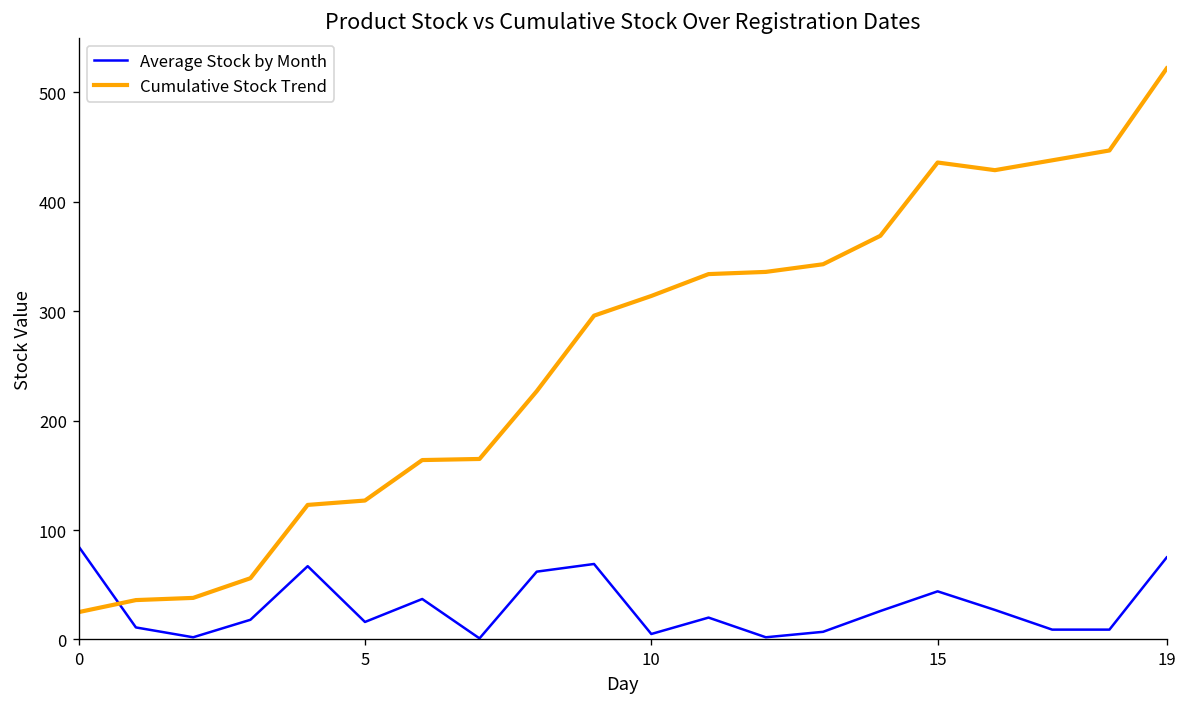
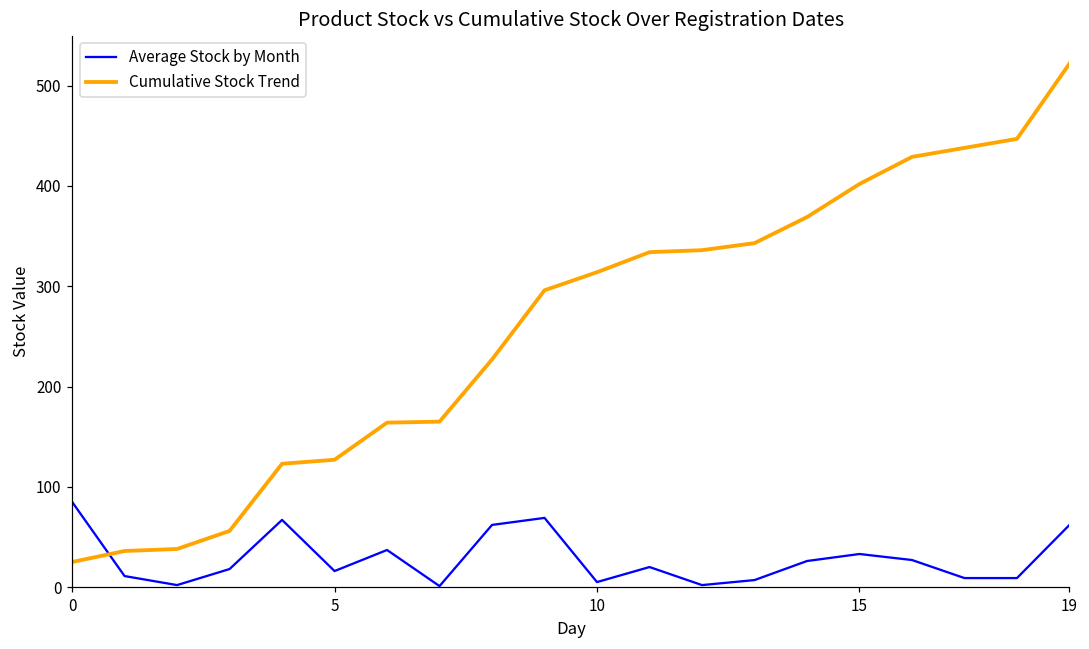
Average Stock by Month, 15: 40 -> 30
Cumulative Stock Trend, 15: 440 -> 400
Average Stock by Month, 19: 80 -> 60
